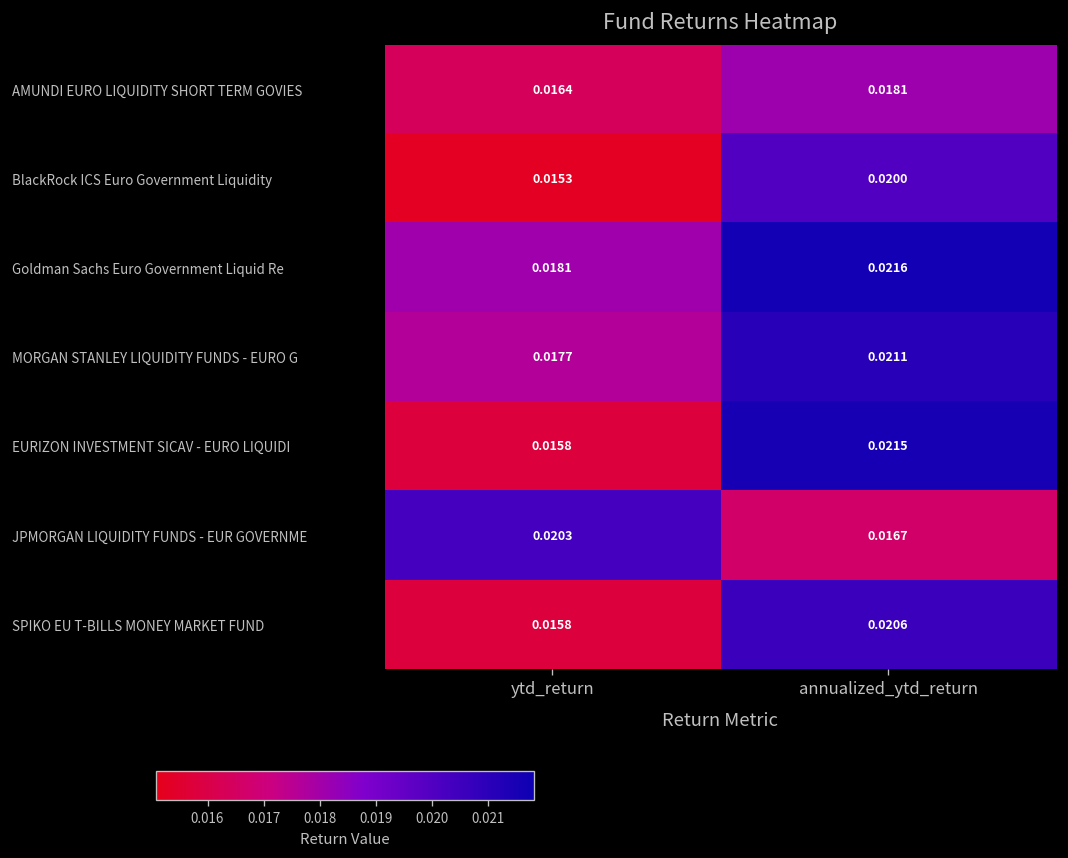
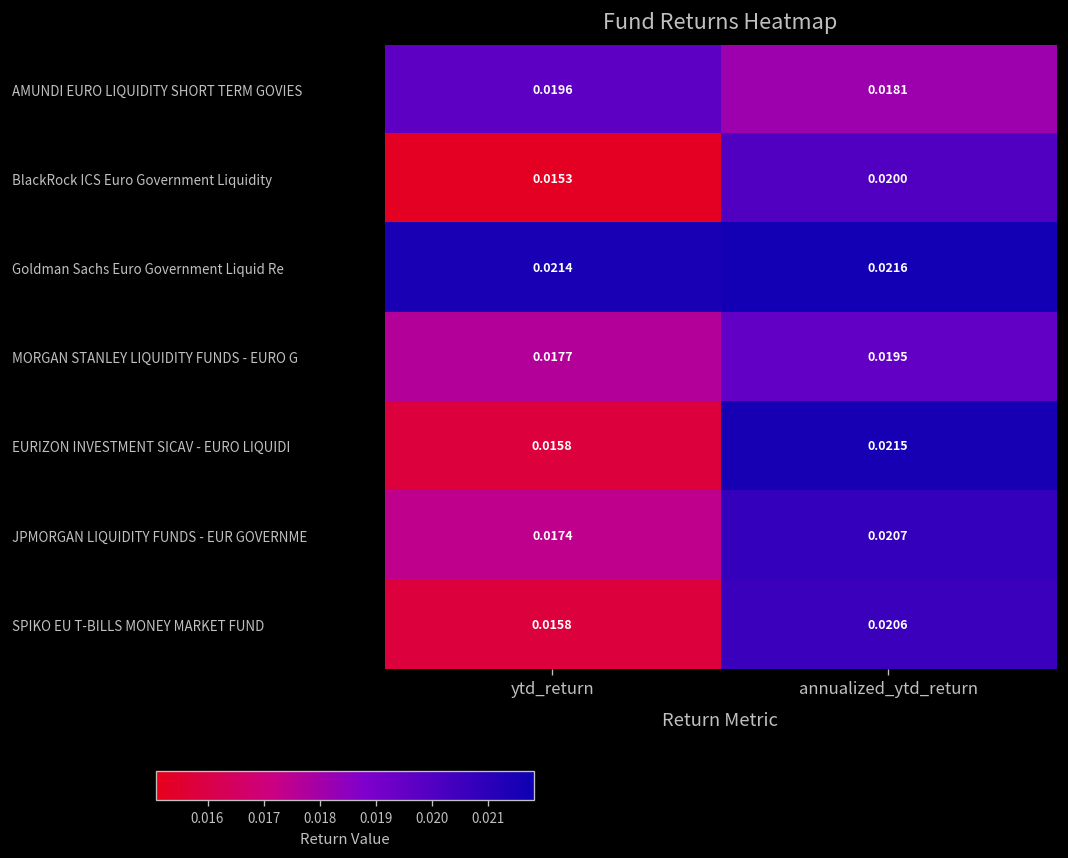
AMUNDI EURO LIQUIDITY SHORT TERM GOVIES, ytd_return: 0.0164 -> 0.0196
Goldman Sachs Euro Government Liquid Re, ytd_return: 0.0181 -> 0.0214
MORGAN STANLEY LIQUIDITY FUNDS - EURO G, annualized_ytd_return: 0.0211 -> 0.0195
JPMORGAN LIQUIDITY FUNDS - EUR GOVERNME, ytd_return: 0.0203 -> 0.0174
JPMORGAN LIQUIDITY FUNDS - EUR GOVERNME, annualized_ytd_return: 0.0167 -> 0.0207
